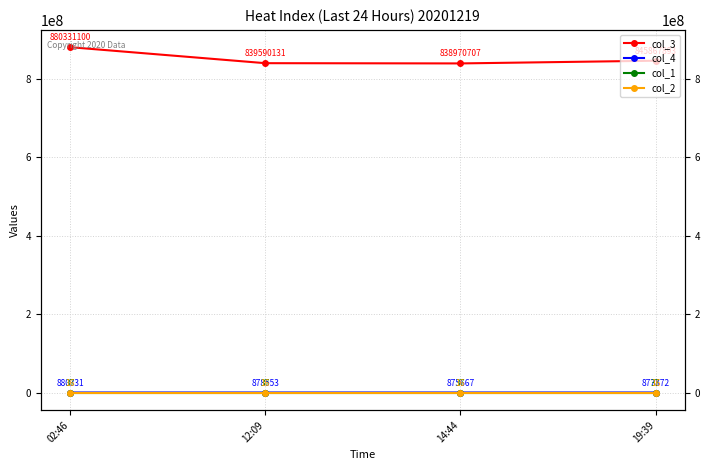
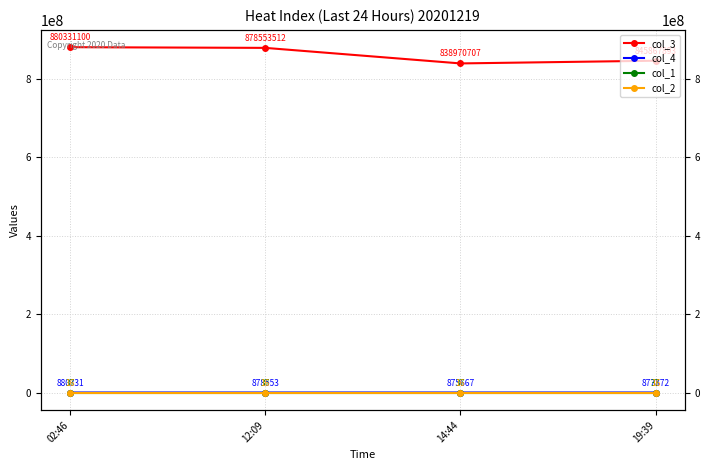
col_3, 12:09: 839590131 -> 878553512
